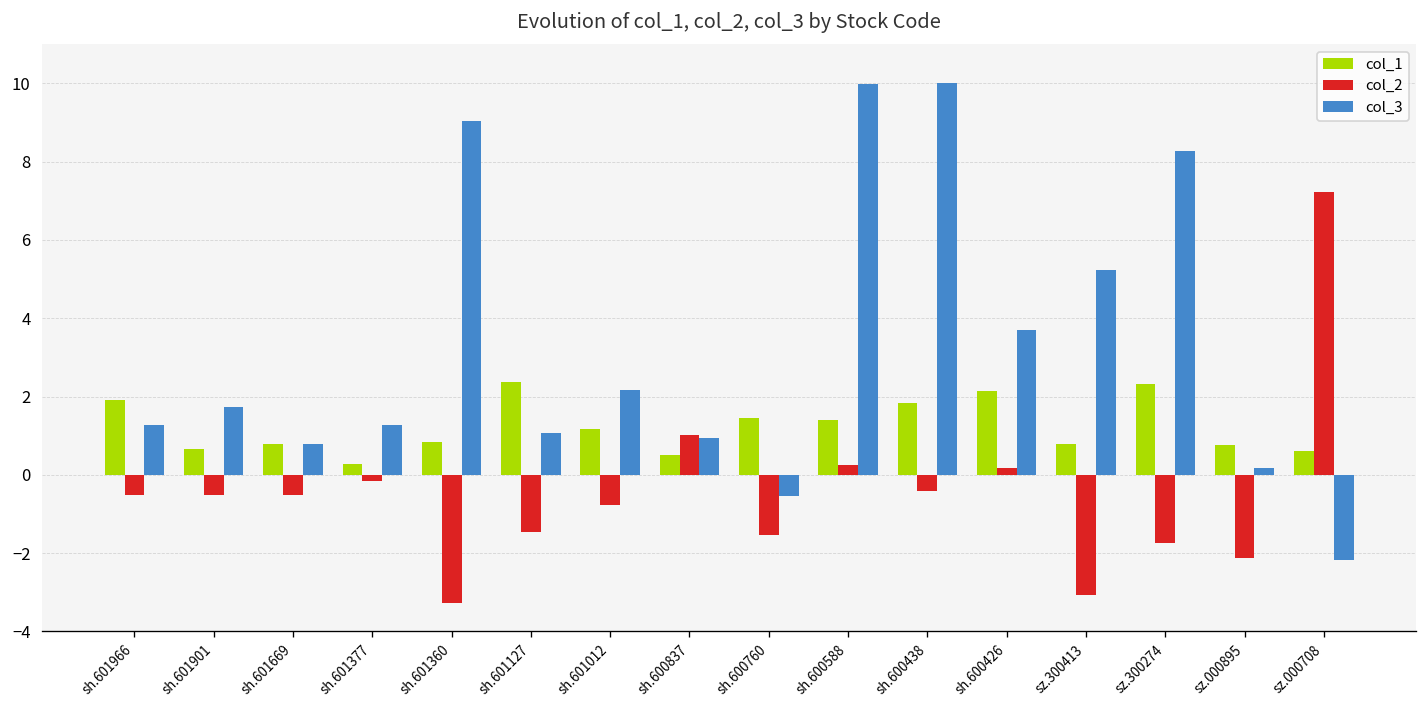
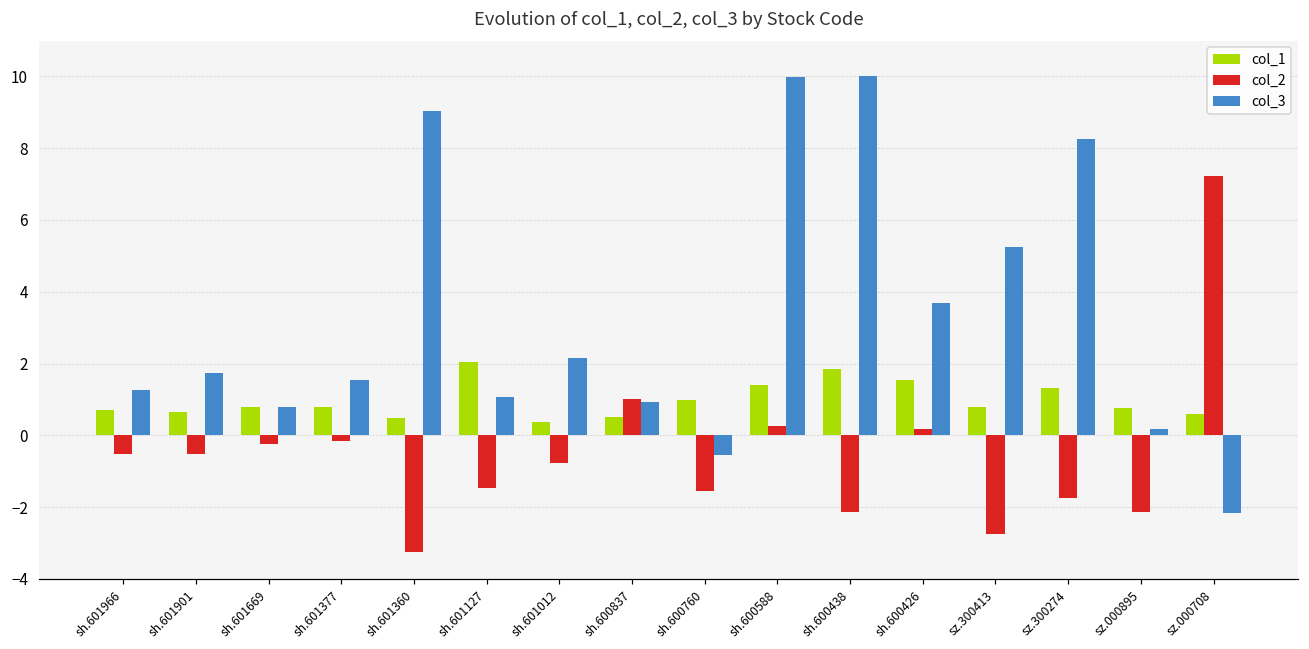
col_1, sh.601966: 1.9 -> 0.7
col_2, sh.601669: -0.5 -> -0.2
col_1, sh.601377: 0.3 -> 0.8
col_3, sh.601377: 1.3 -> 1.5
col_1, sh.601360: 0.8 -> 0.5
col_1, sh.601127: 2.4 -> 2.1
col_1, sh.601012: 1.2 -> 0.4
col_1, sh.600760: 1.5 -> 1.0
col_2, sh.600438: -0.4 -> -2.1
col_1, sh.600426: 2.1 -> 1.5
col_2, sz.300413: -3.1 -> -2.8
col_1, sz.300274: 2.3 -> 1.3
